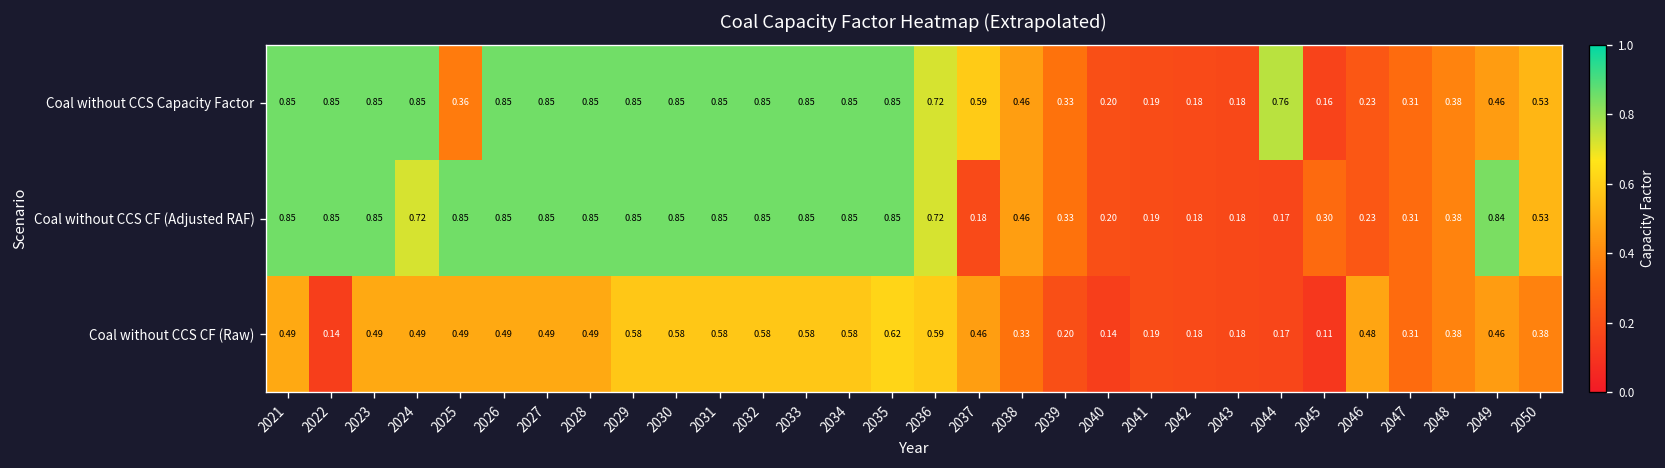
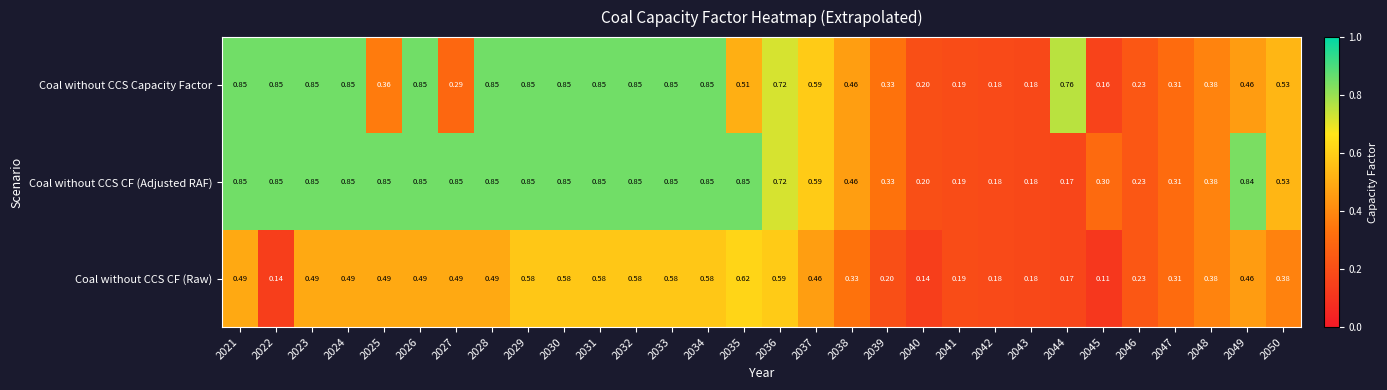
Coal without CCS Capacity Factor, 2027: 0.85 -> 0.29
Coal without CCS Capacity Factor, 2035: 0.85 -> 0.51
Coal without CCS CF (Adjusted RAF), 2024: 0.72 -> 0.85
Coal without CCS CF (Adjusted RAF), 2037: 0.18 -> 0.59
Coal without CCS CF (Raw), 2046: 0.48 -> 0.23
